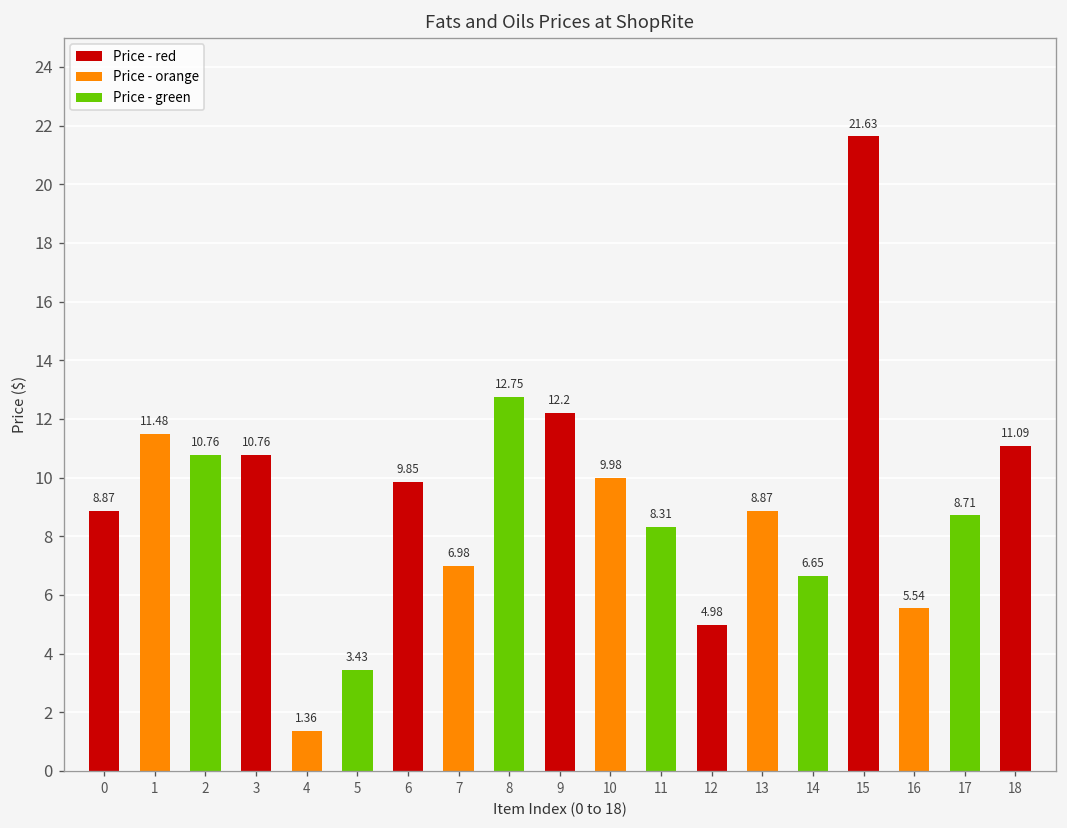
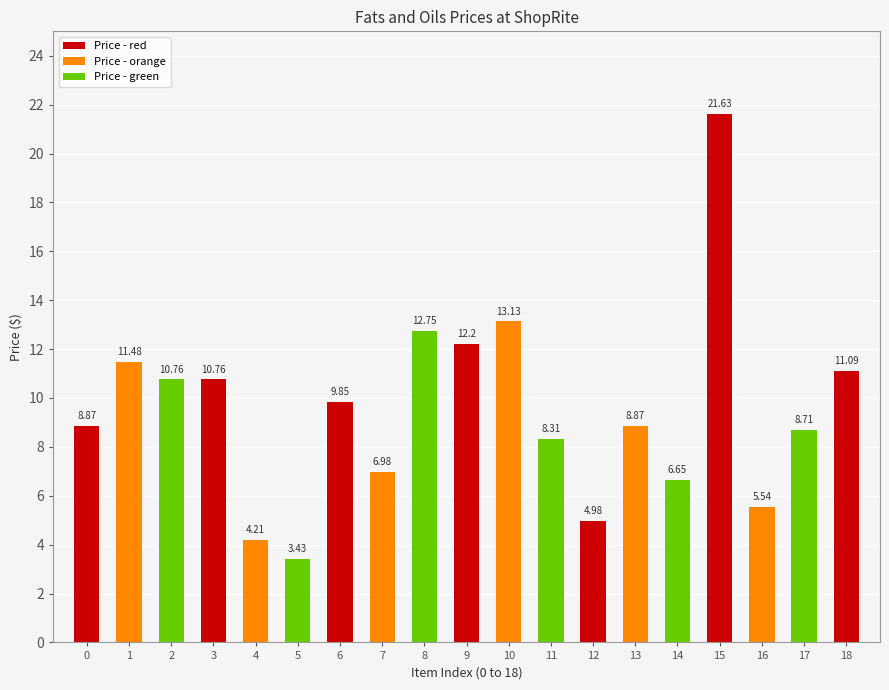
4: 1.36 -> 4.21
10: 9.98 -> 13.13
